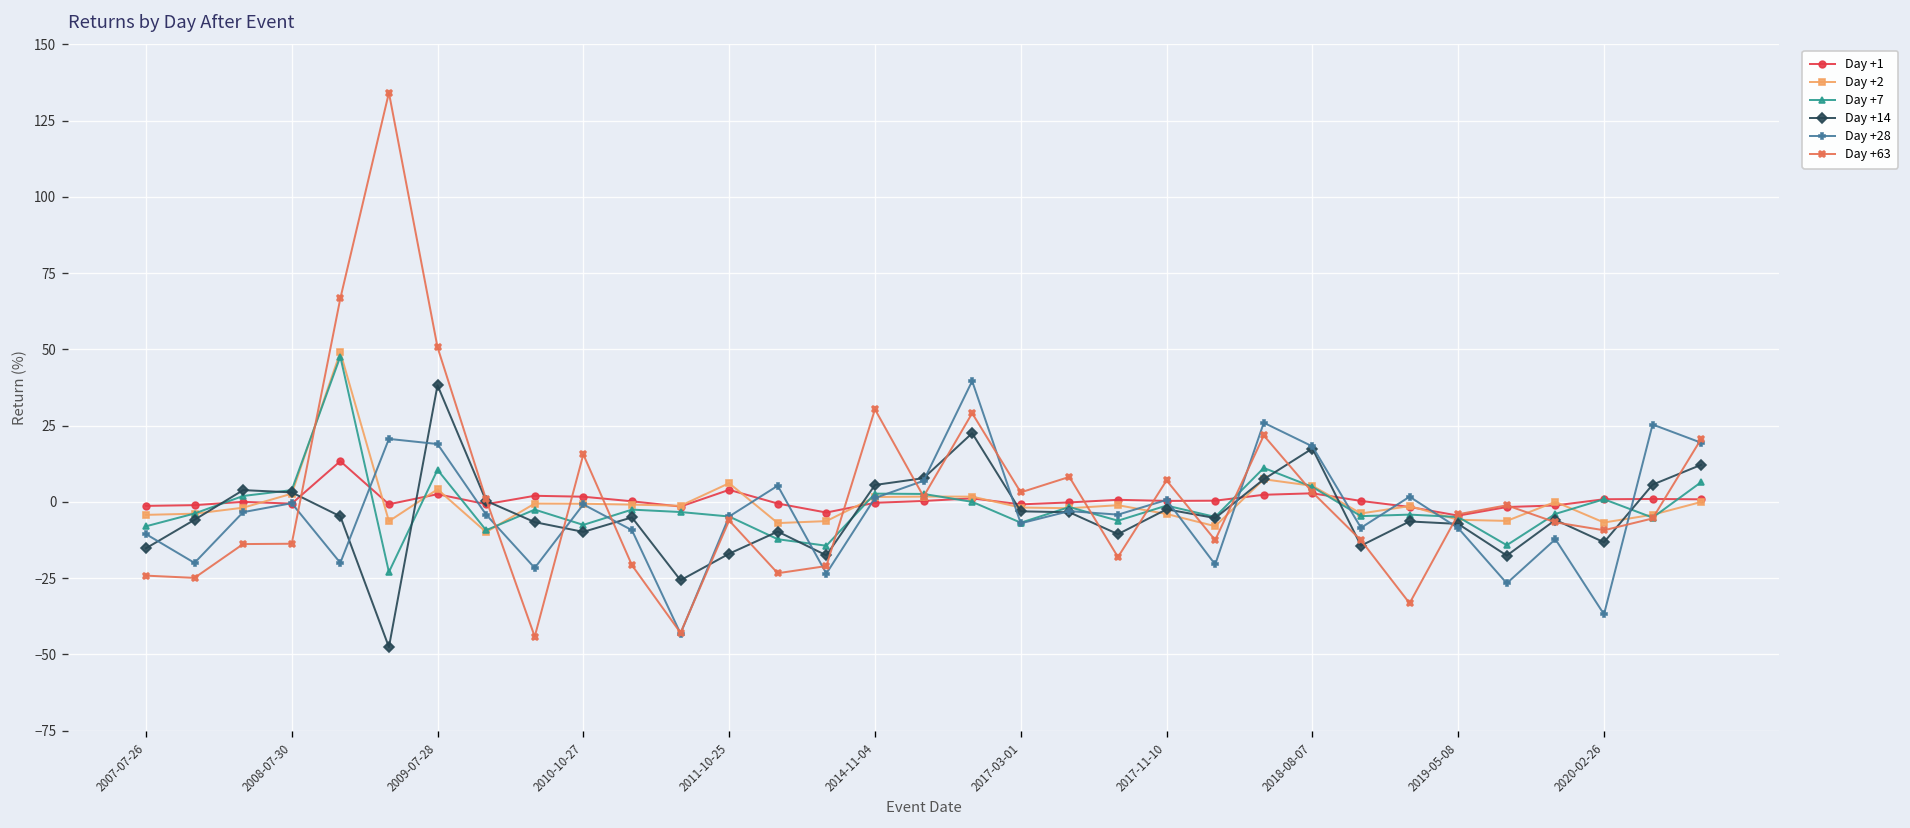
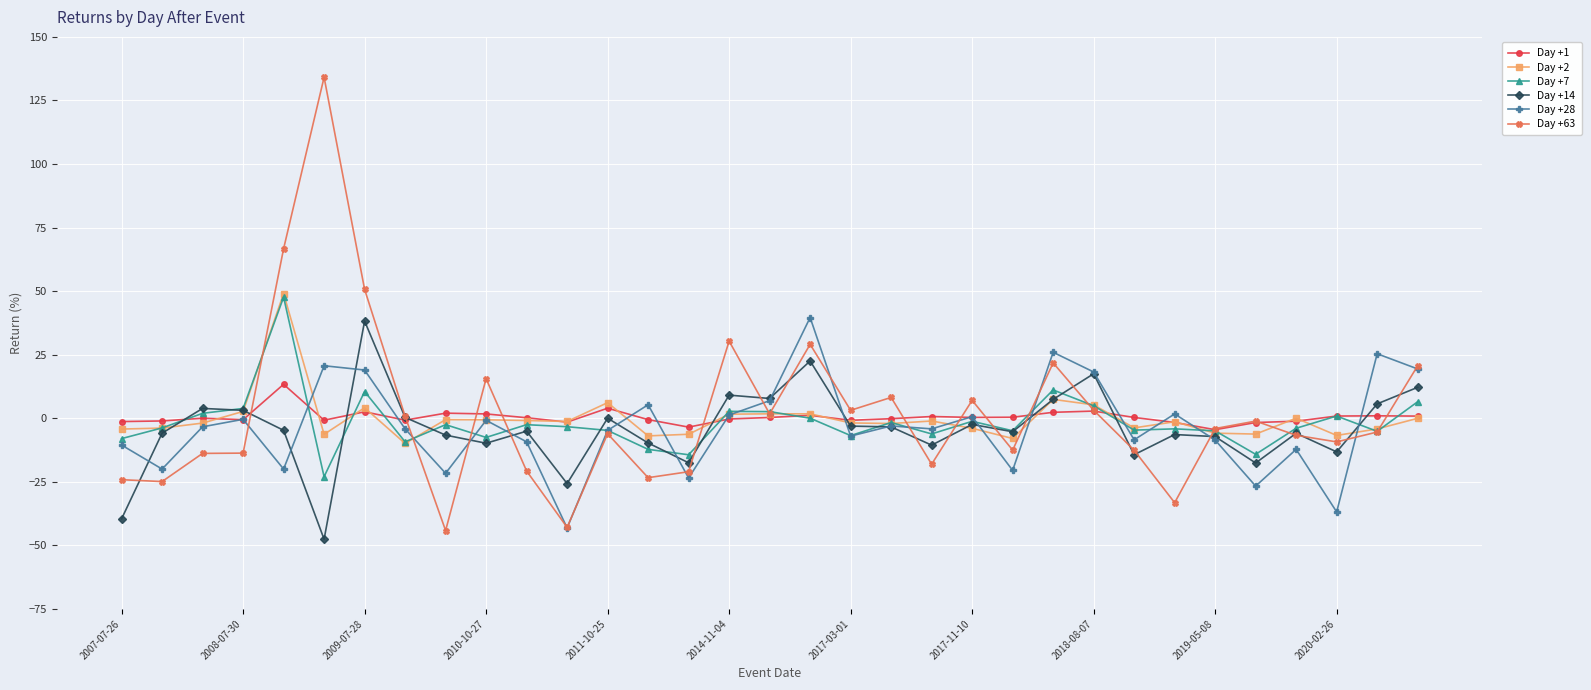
Day +14, 2007-07-26: -15 -> -40
Day +14, 2011-10-25: -17 -> 0
Day +14, 2014-11-04: 6 -> 9
